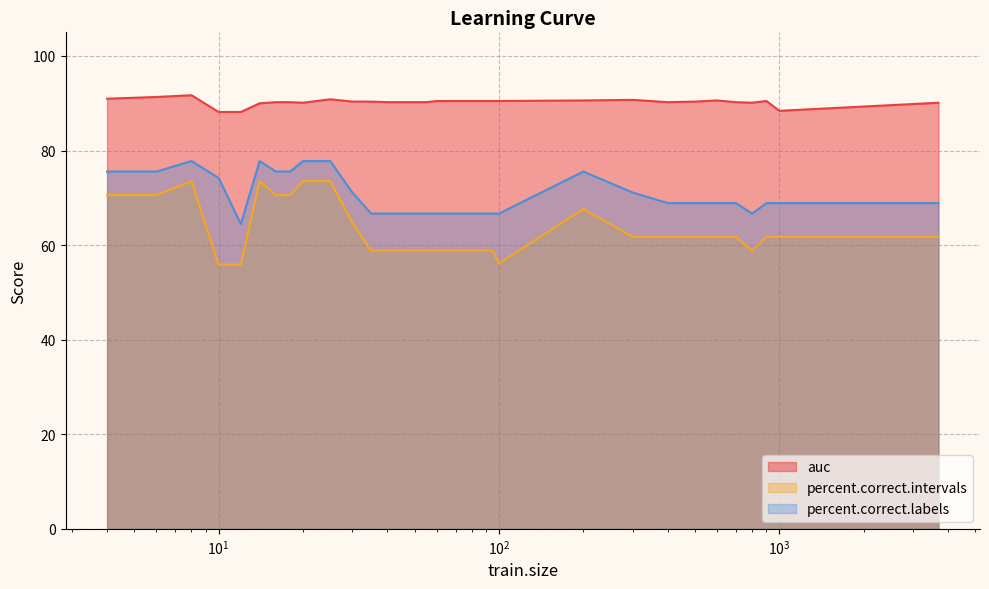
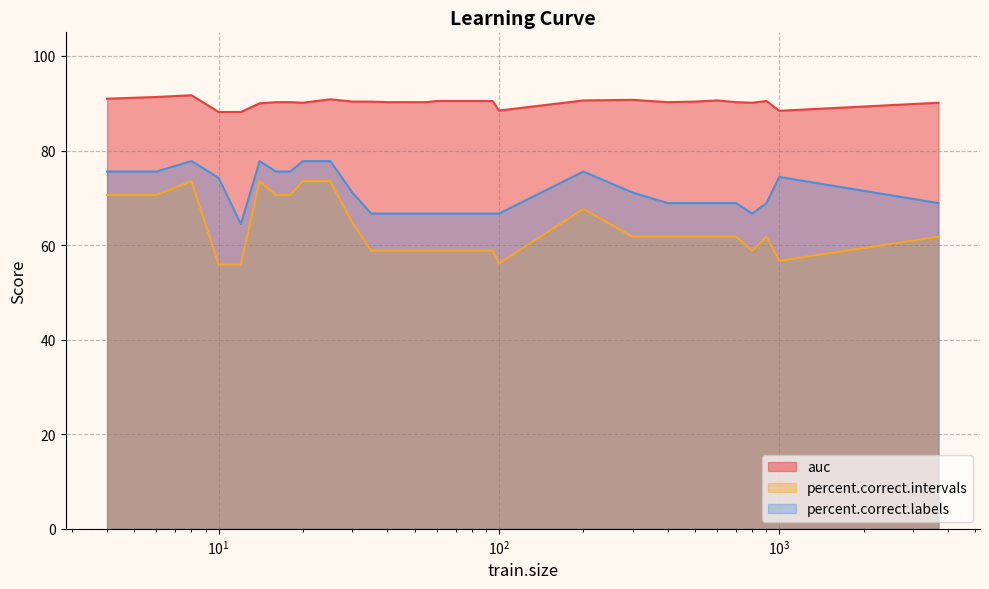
auc, 10^2: 90 -> 88
percent.correct.intervals, 10^3: 62 -> 57
percent.correct.labels, 10^3: 69 -> 74
